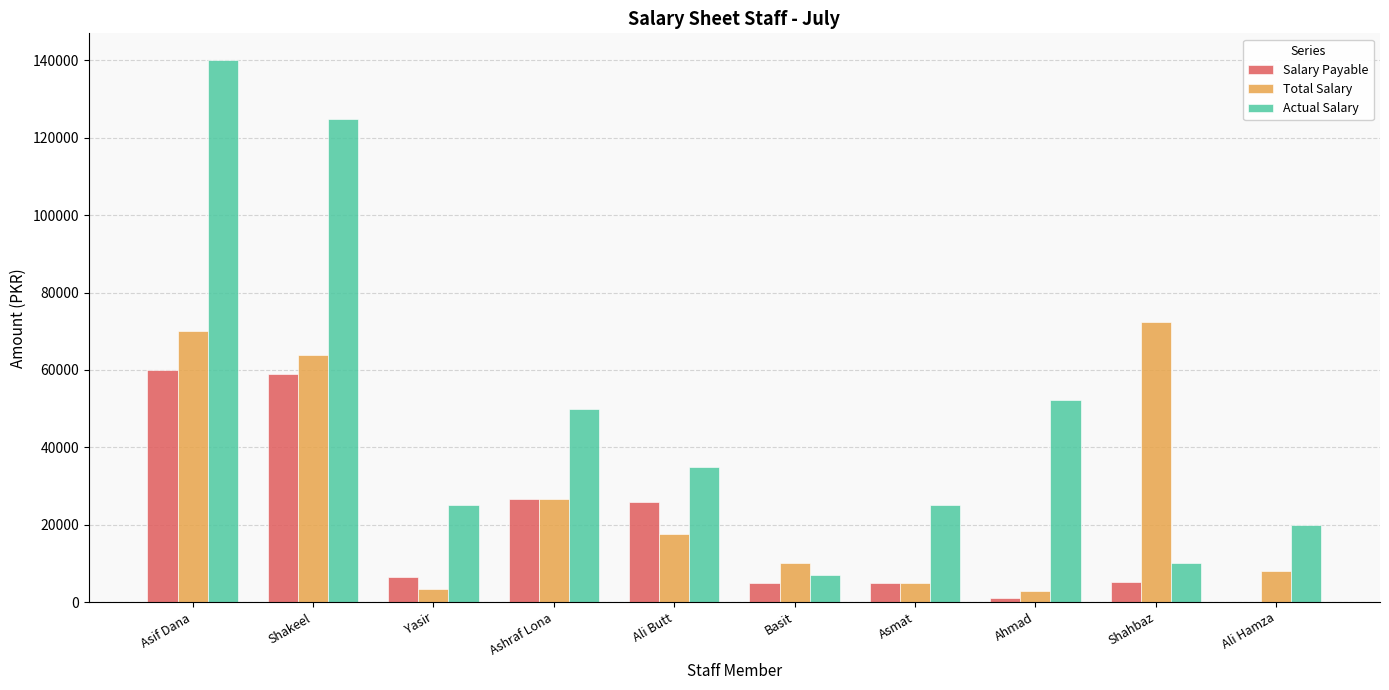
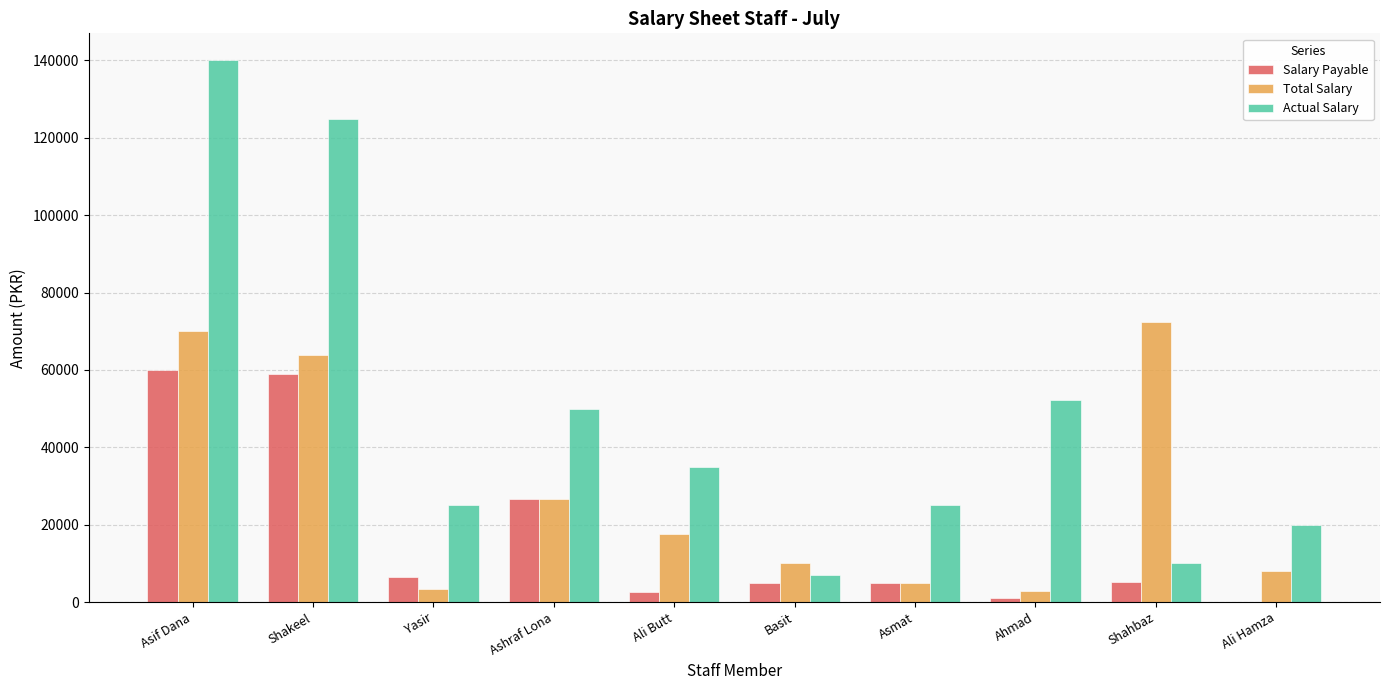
Salary Payable, Ali Butt: 26000 -> 3000
